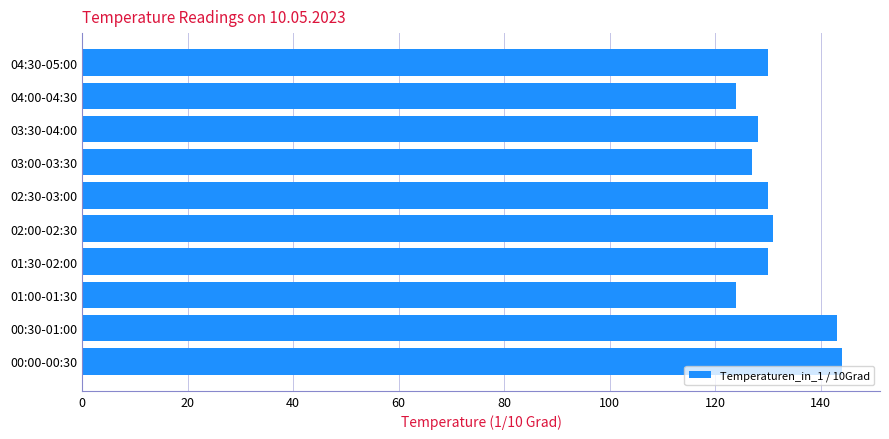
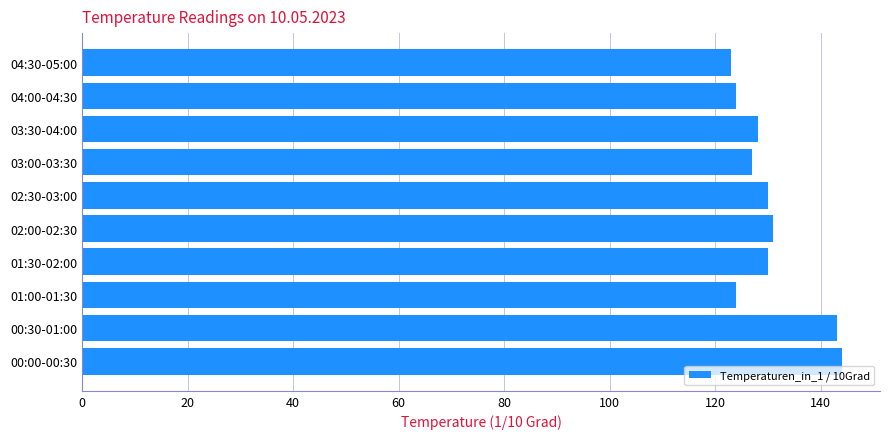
04:30-05:00: 130 -> 123
